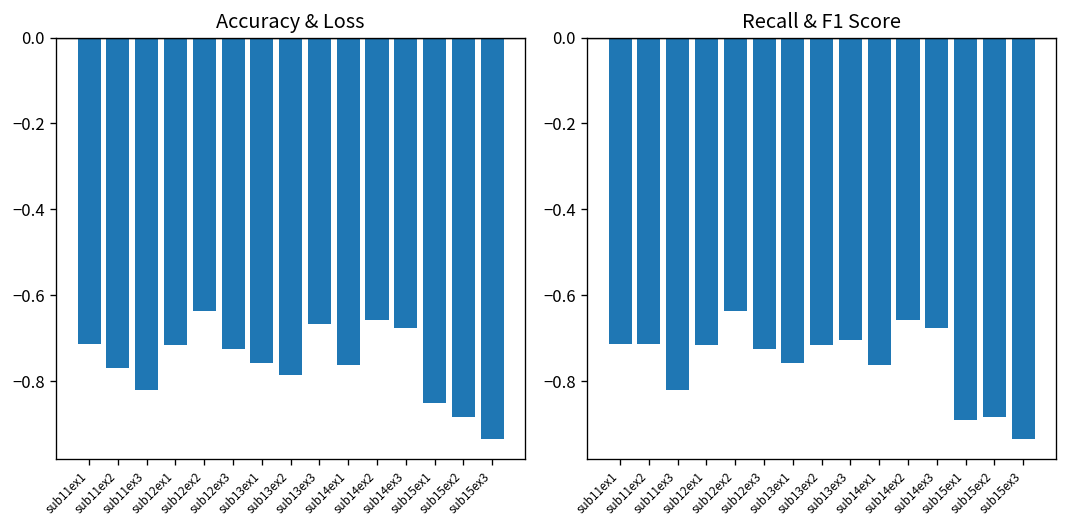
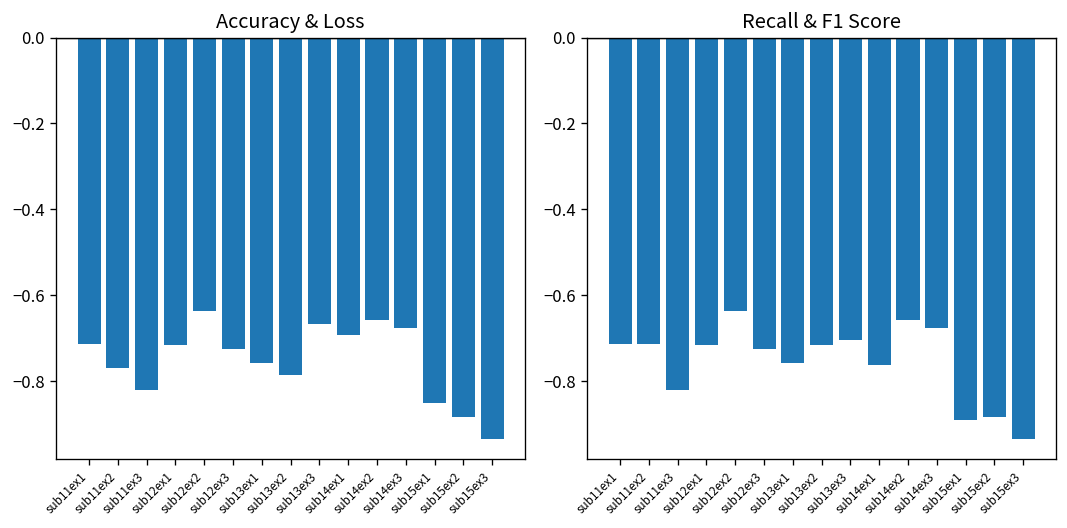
Accuracy & Loss, sub14ex1: -0.76 -> -0.69
